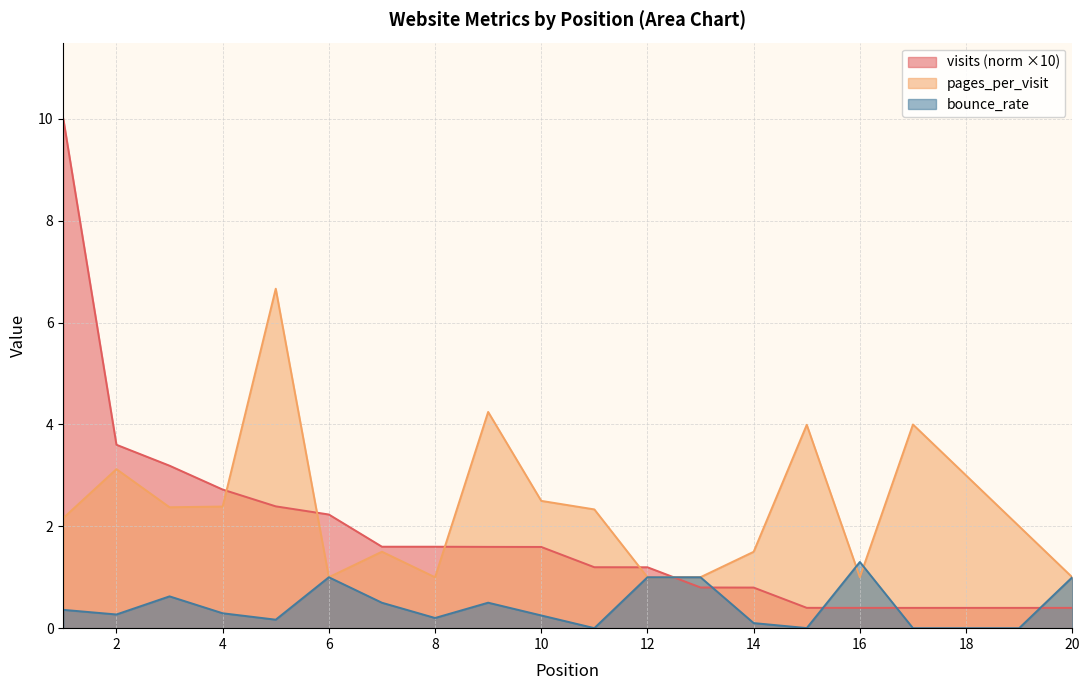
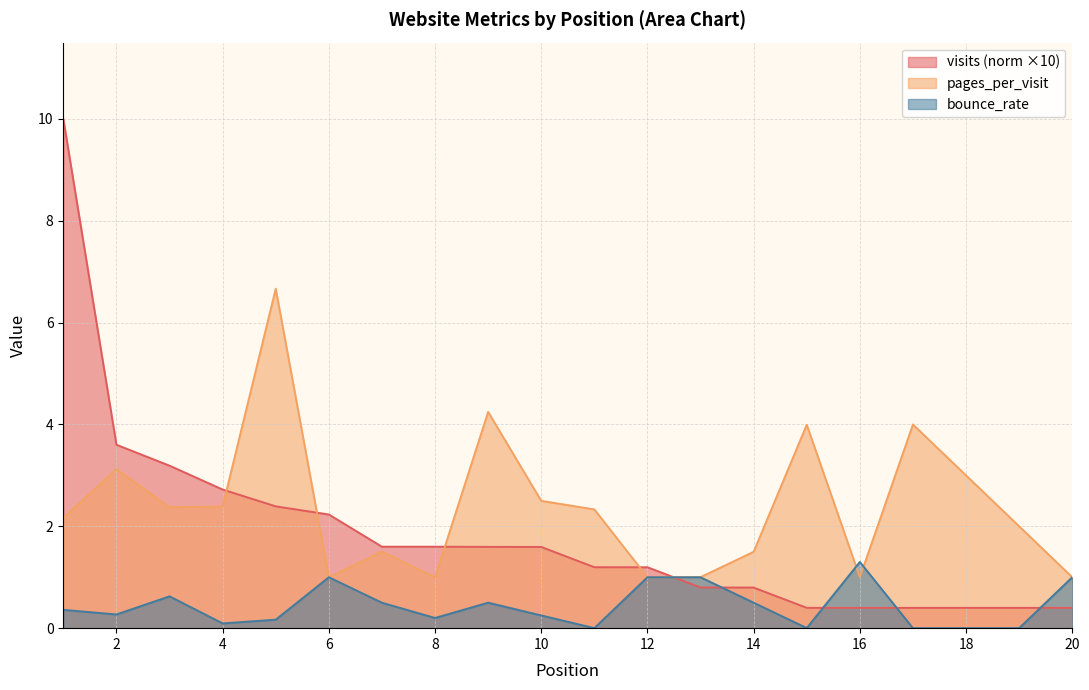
bounce_rate, 4: 0.3 -> 0.1
bounce_rate, 14: 0.1 -> 0.5
